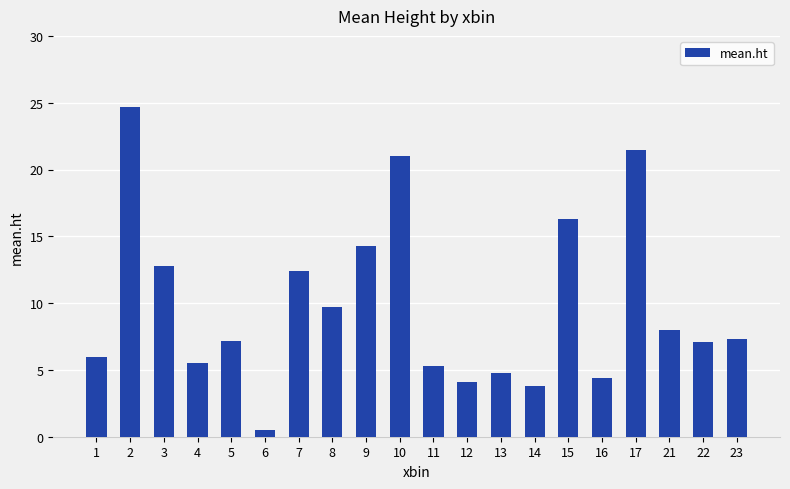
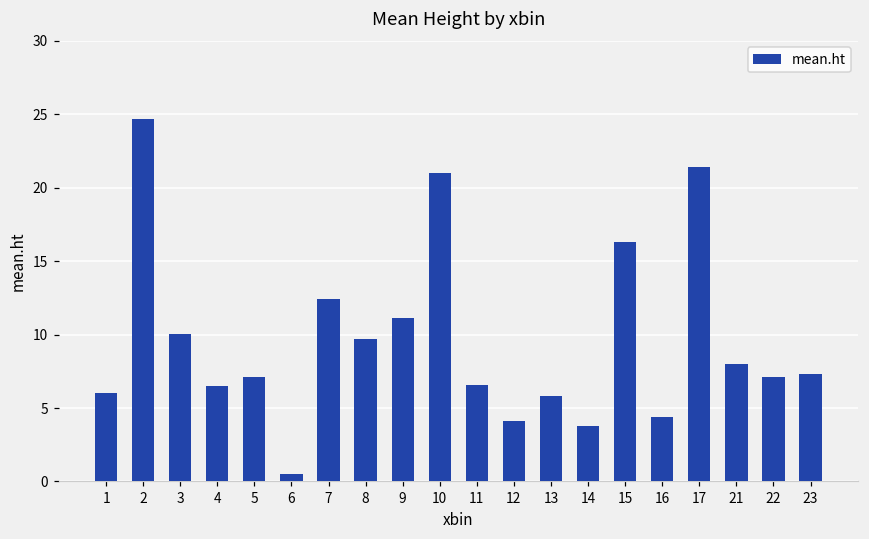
3: 12.8 -> 10.1
4: 5.5 -> 6.5
9: 14.3 -> 11.1
11: 5.3 -> 6.6
13: 4.8 -> 5.8
